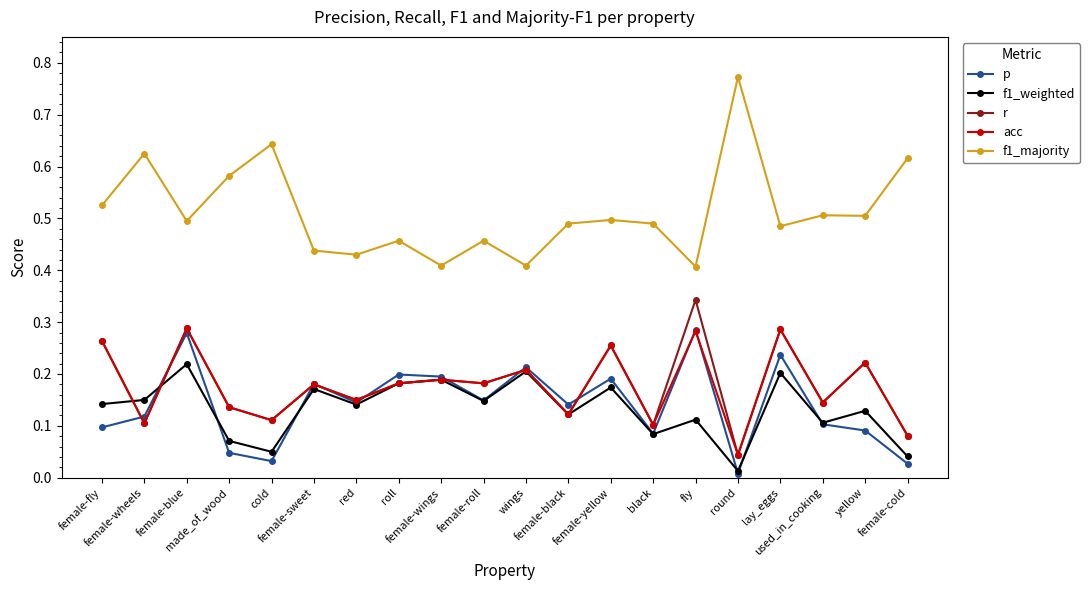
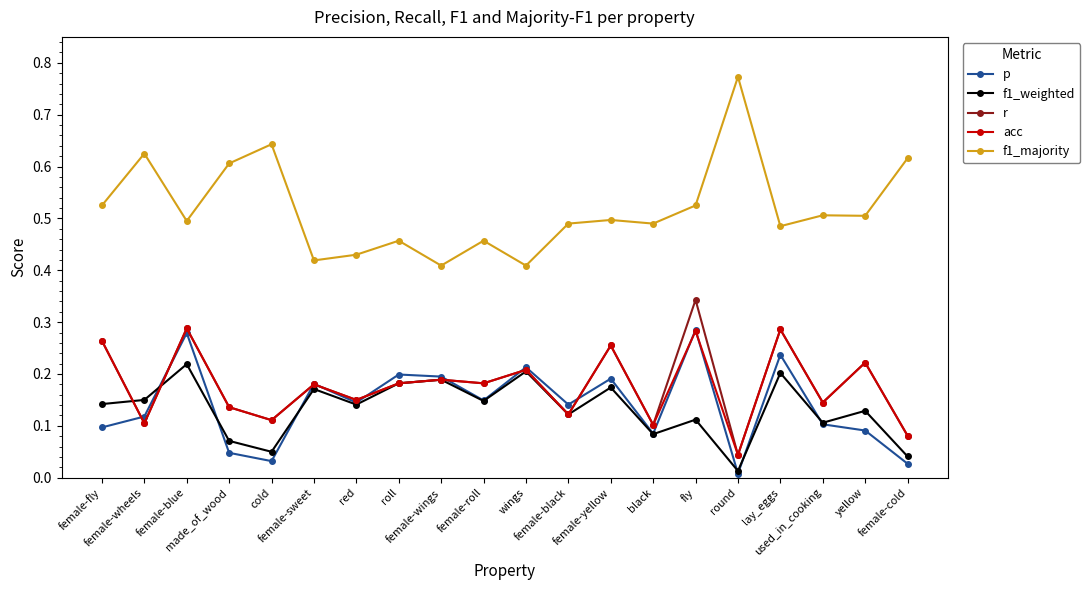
f1_majority, made_of_wood: 0.58 -> 0.61
f1_majority, female-sweet: 0.44 -> 0.42
f1_majority, fly: 0.41 -> 0.53
